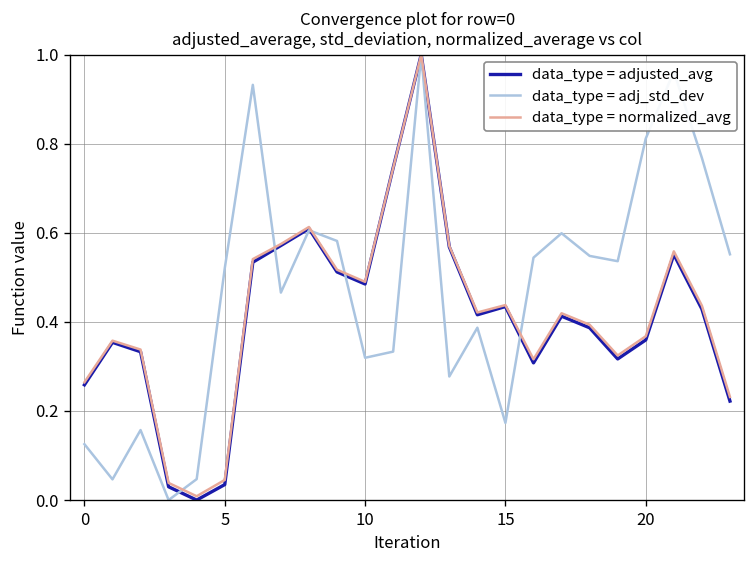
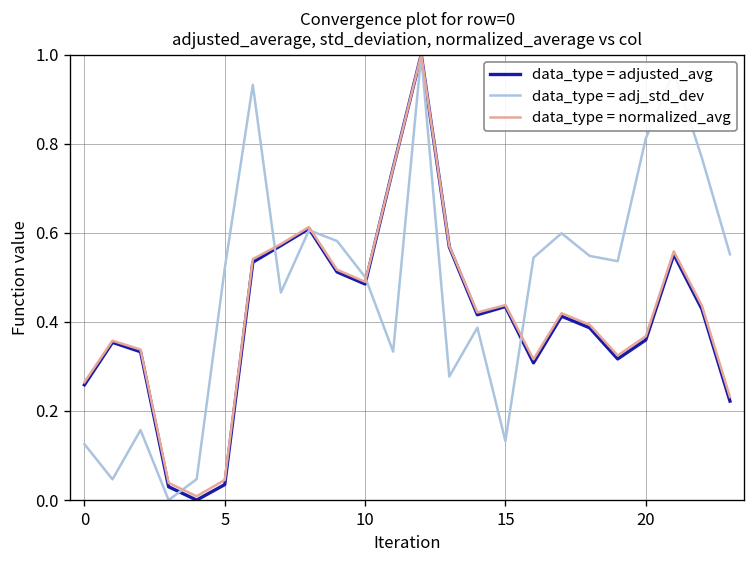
data_type = adj_std_dev, 10: 0.32 -> 0.50
data_type = adj_std_dev, 15: 0.17 -> 0.13
